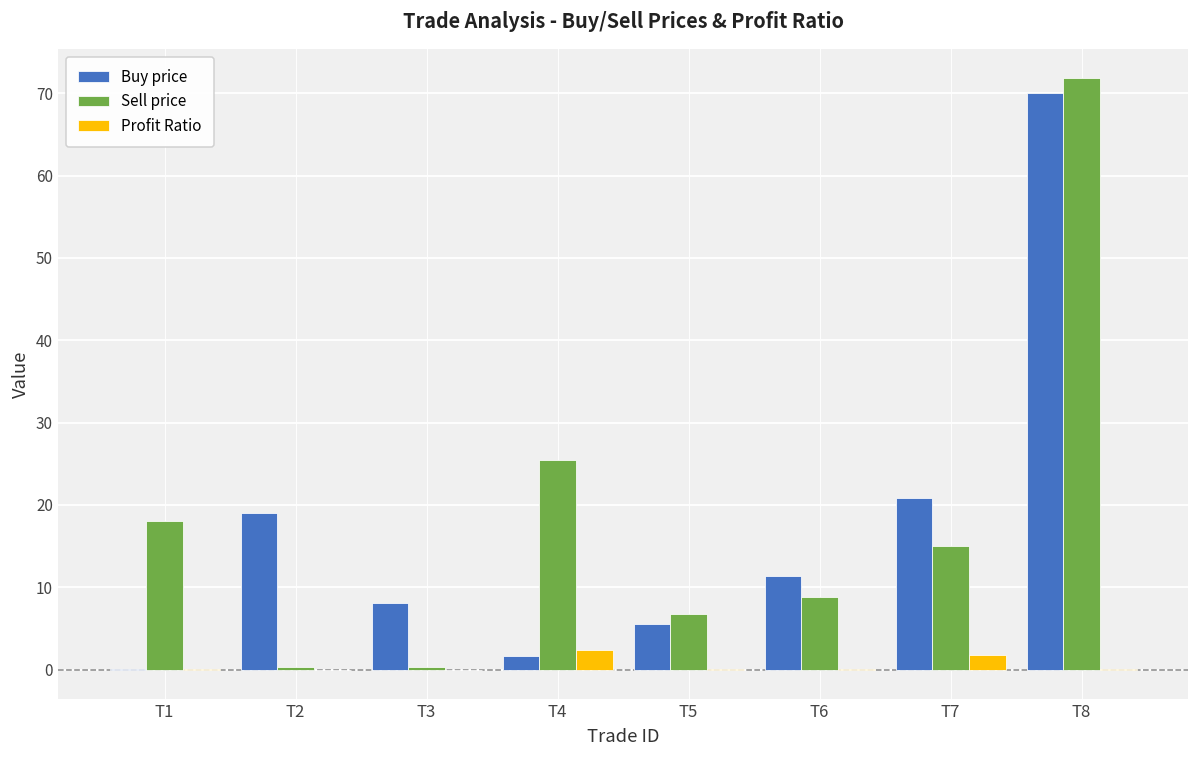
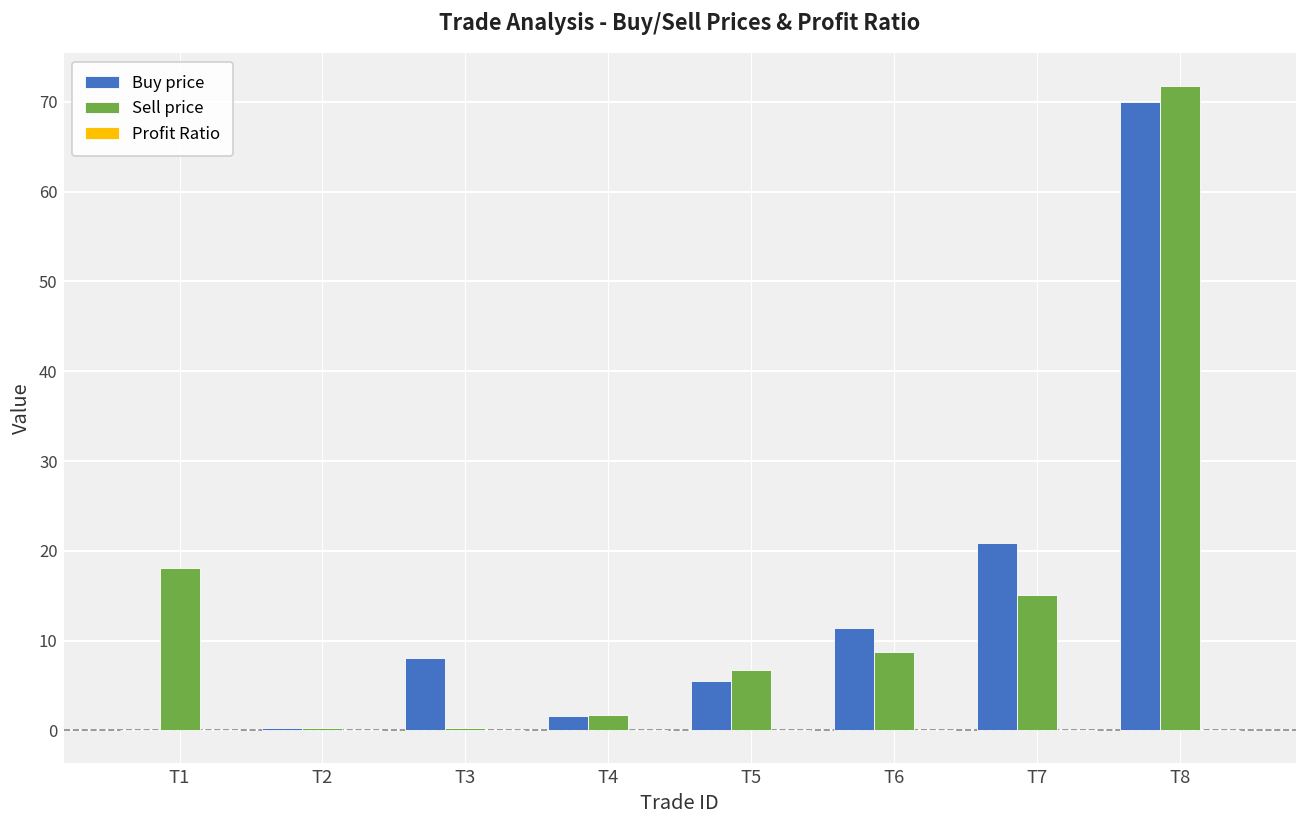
Buy price, T2: 19 -> 0
Sell price, T4: 25 -> 2
Profit Ratio, T4: 2 -> 0
Profit Ratio, T7: 2 -> 0
